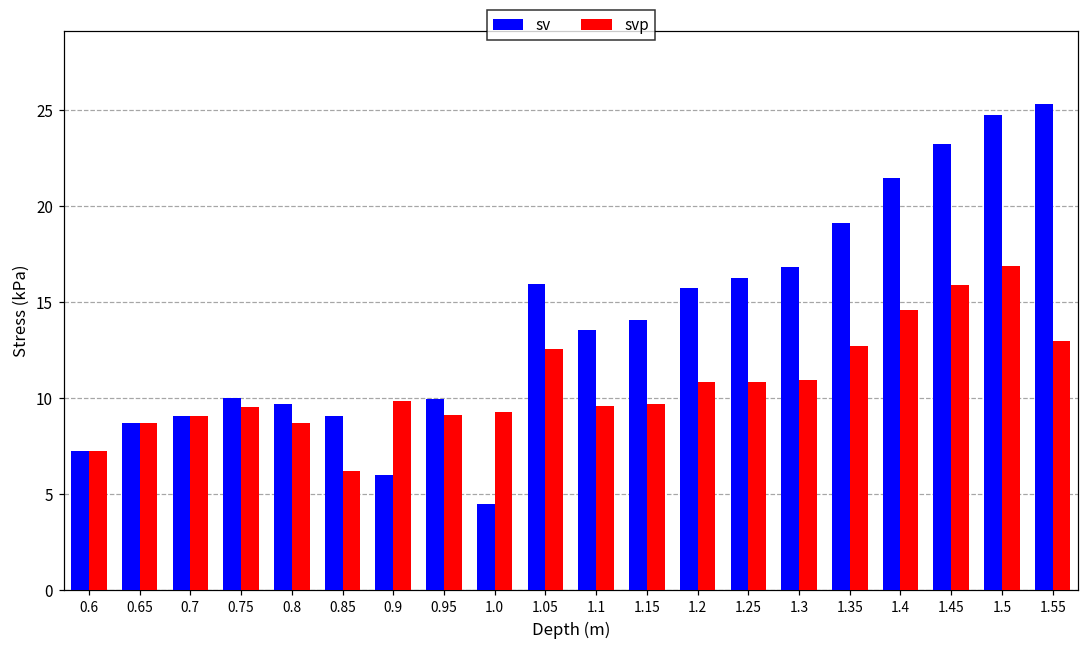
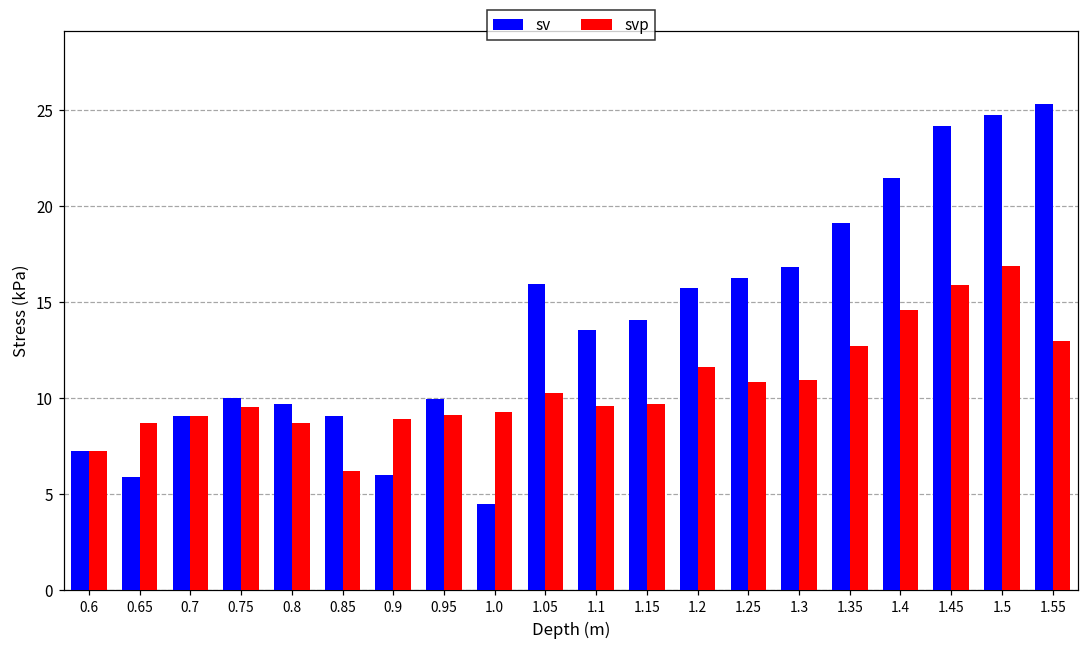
sv, 0.65: 8.7 -> 5.9
svp, 0.9: 9.8 -> 8.9
svp, 1.05: 12.5 -> 10.2
svp, 1.2: 10.8 -> 11.6
sv, 1.45: 23.2 -> 24.2
